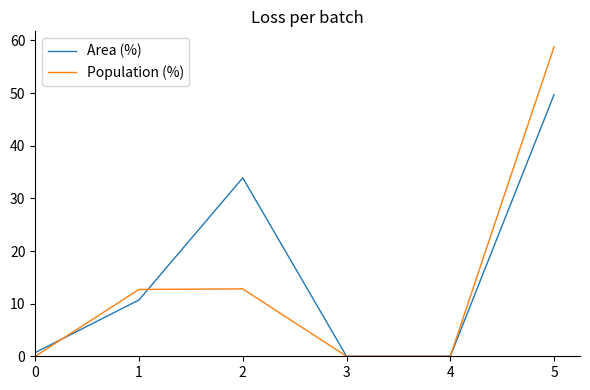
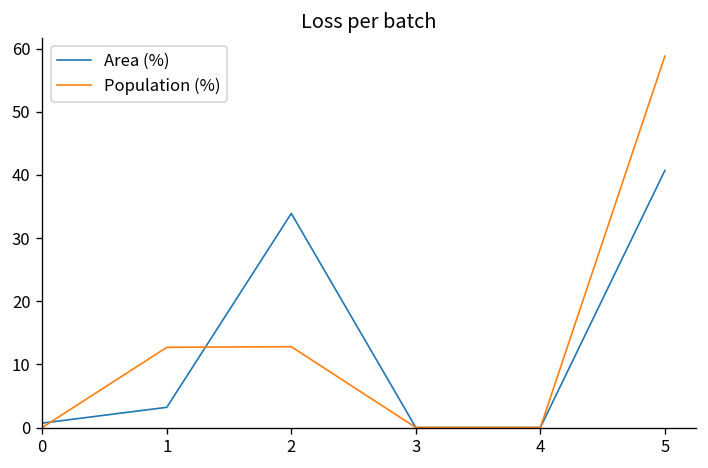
Area (%), 1: 11 -> 3
Area (%), 5: 50 -> 41
